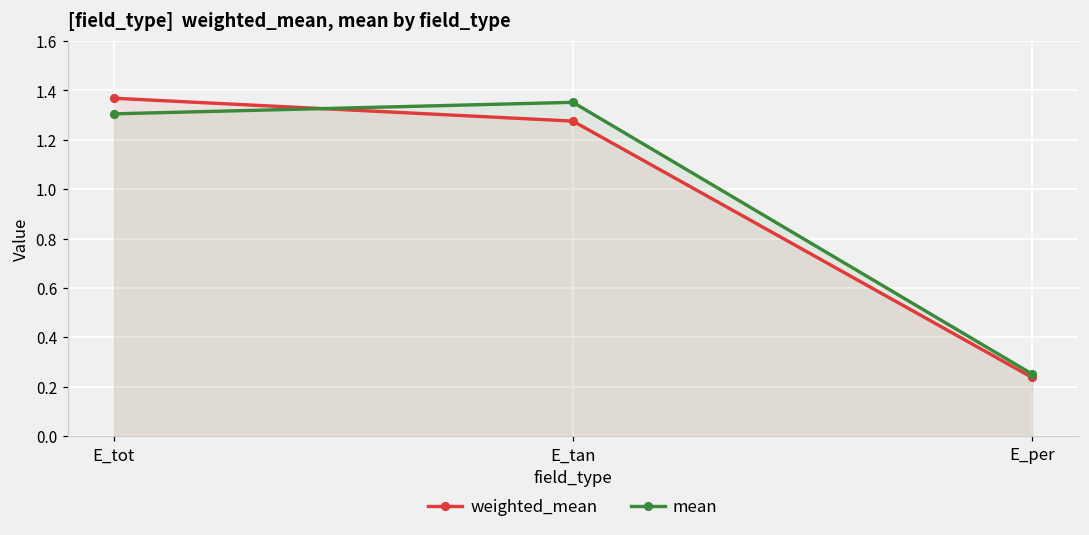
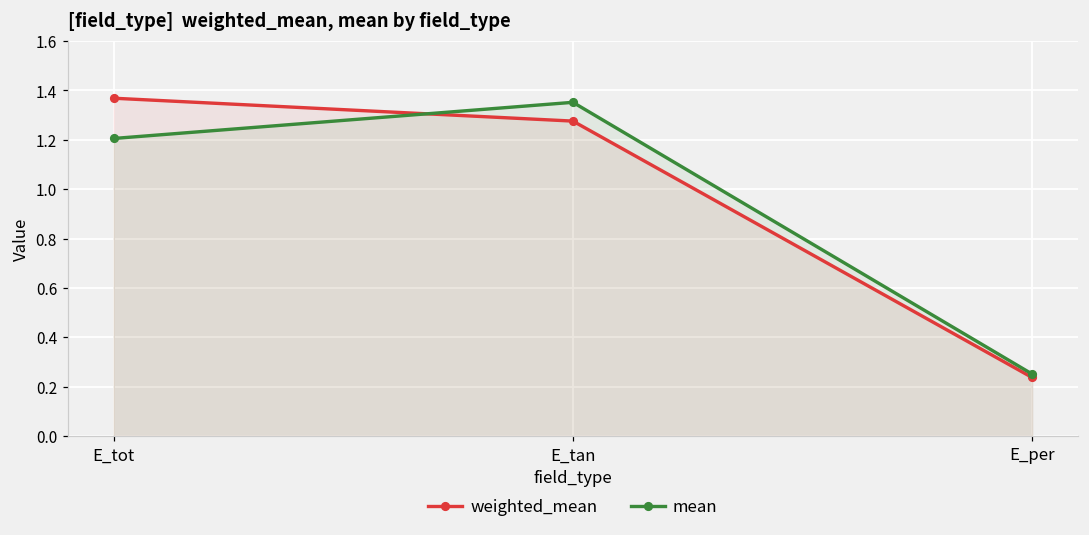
mean, E_tot: 1.31 -> 1.21
